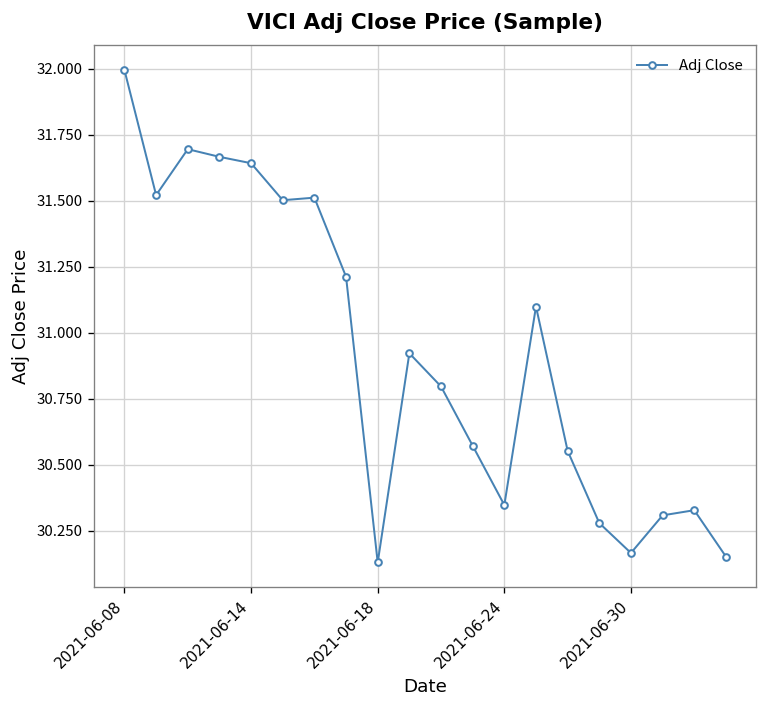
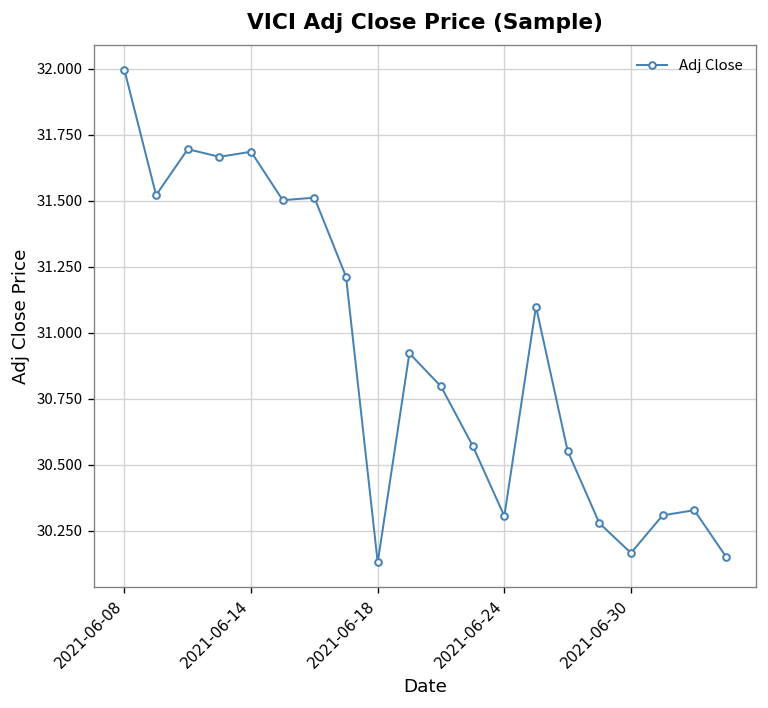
2021-06-14: 31.64 -> 31.69
2021-06-24: 30.35 -> 30.31
